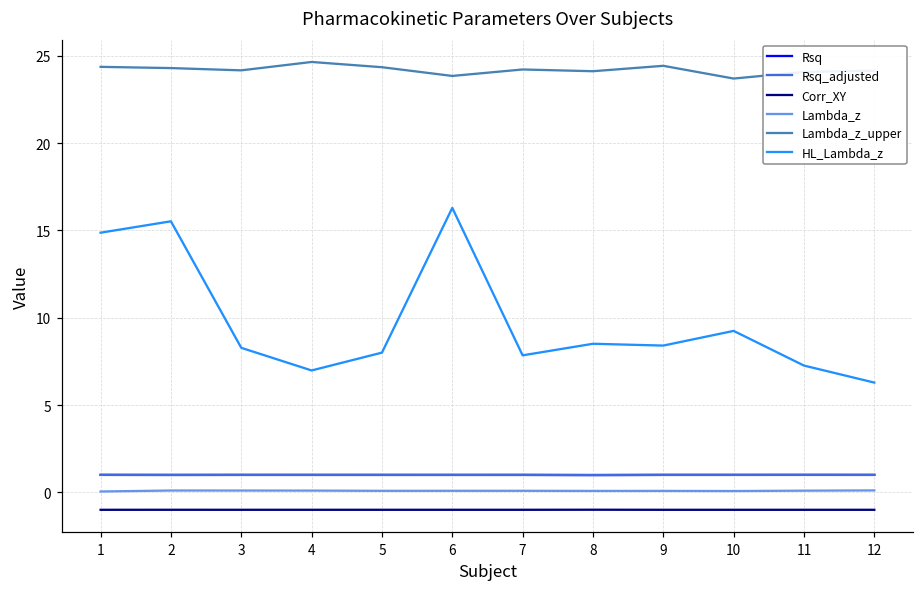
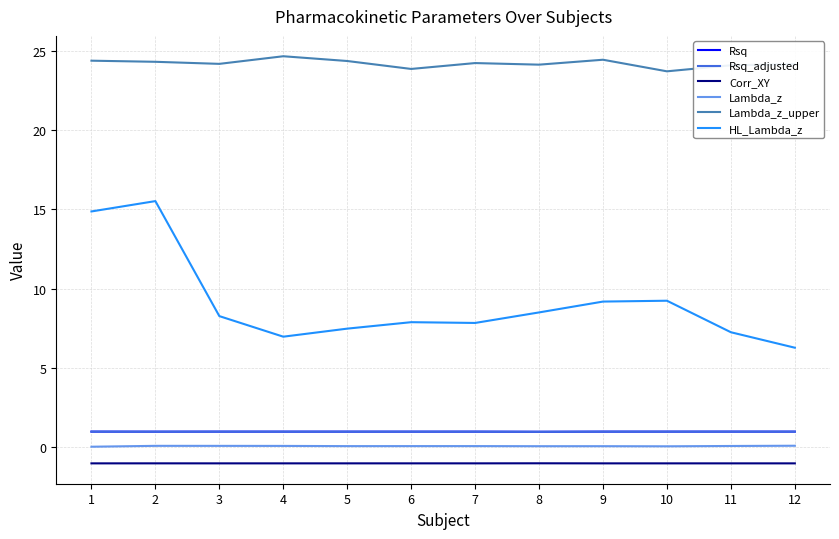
HL_Lambda_z, 5: 8.0 -> 7.5
HL_Lambda_z, 6: 16.3 -> 7.9
HL_Lambda_z, 9: 8.4 -> 9.2
